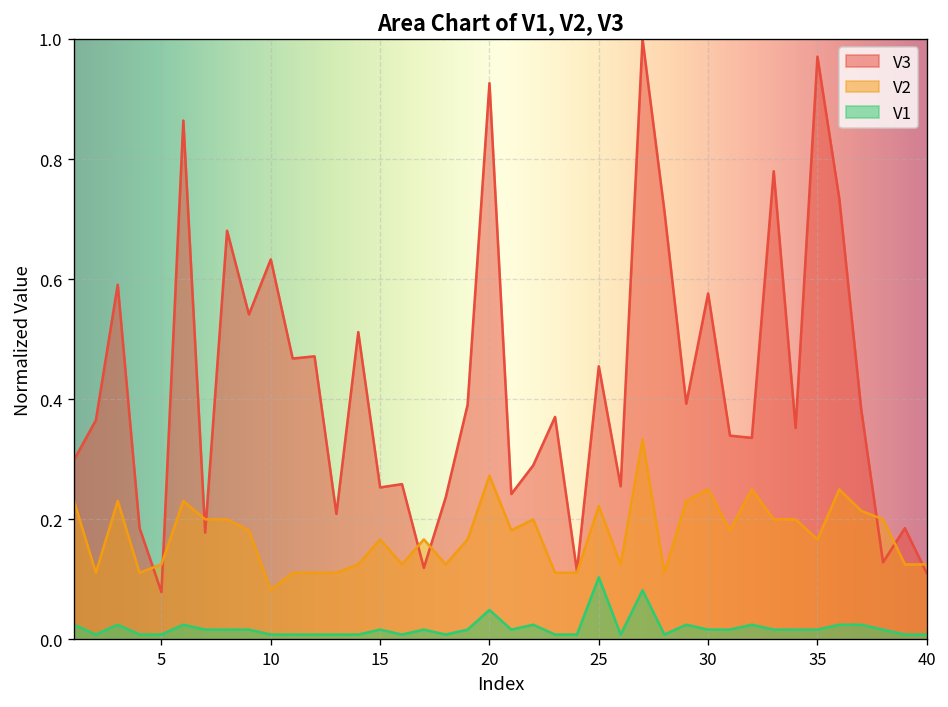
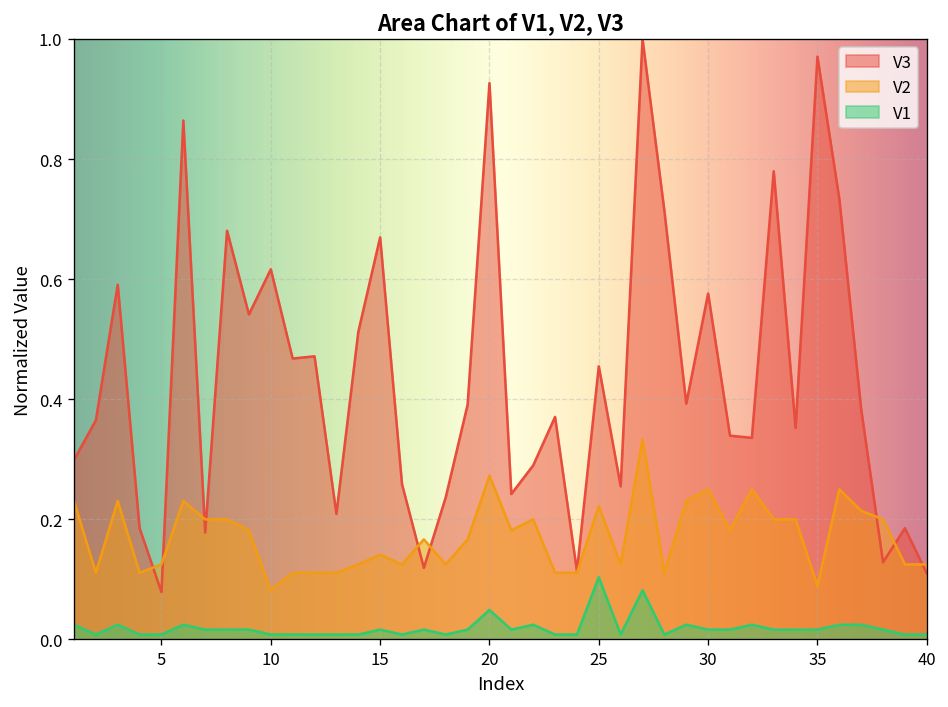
V3, 10: 0.63 -> 0.62
V3, 15: 0.25 -> 0.67
V2, 15: 0.17 -> 0.14
V2, 35: 0.17 -> 0.09
